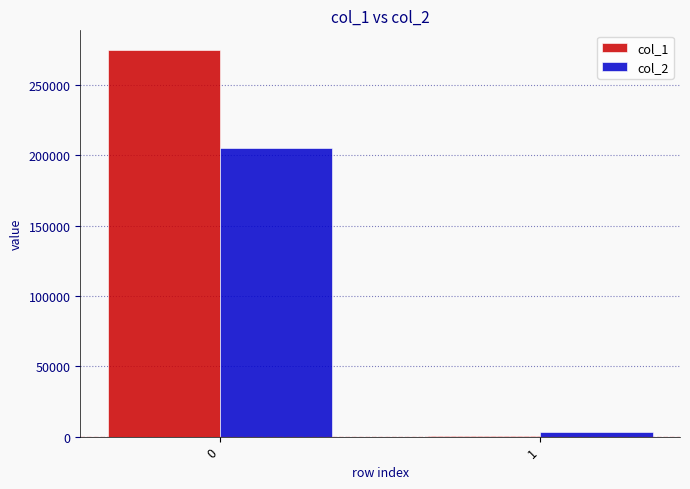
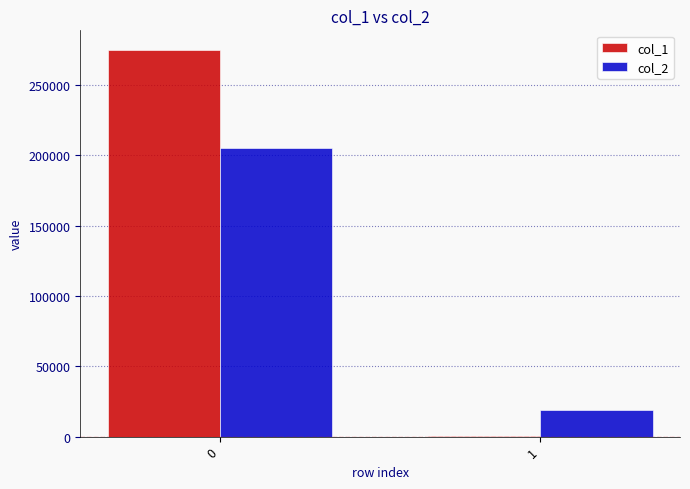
col_2, 1: 3000 -> 19000
